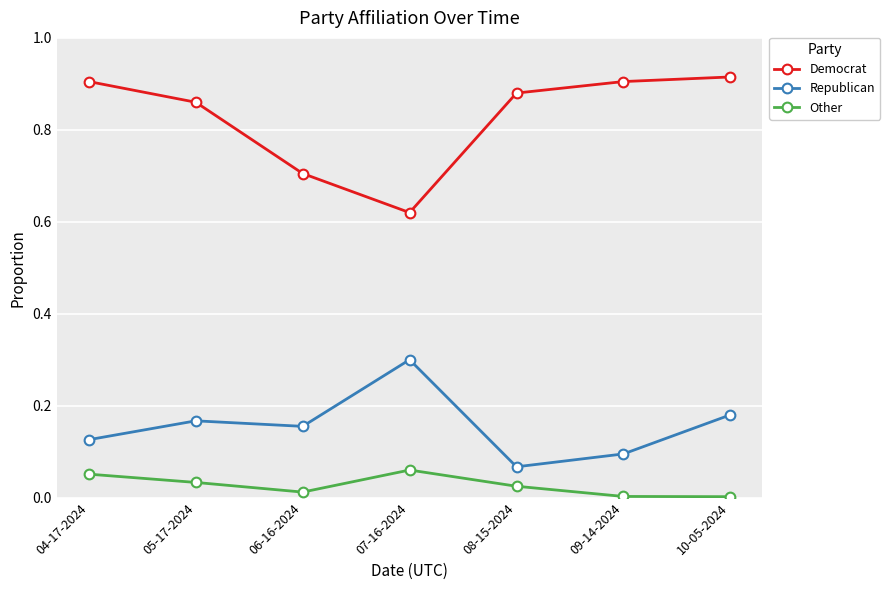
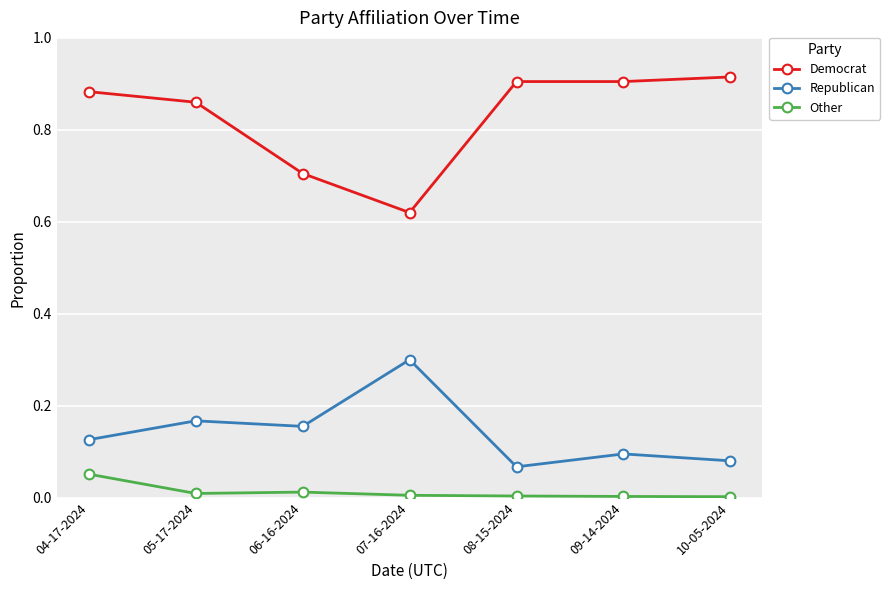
Democrat, 04-17-2024: 0.91 -> 0.88
Other, 05-17-2024: 0.03 -> 0.01
Other, 07-16-2024: 0.06 -> 0.01
Democrat, 08-15-2024: 0.88 -> 0.91
Other, 08-15-2024: 0.02 -> 0.00
Republican, 10-05-2024: 0.18 -> 0.08
